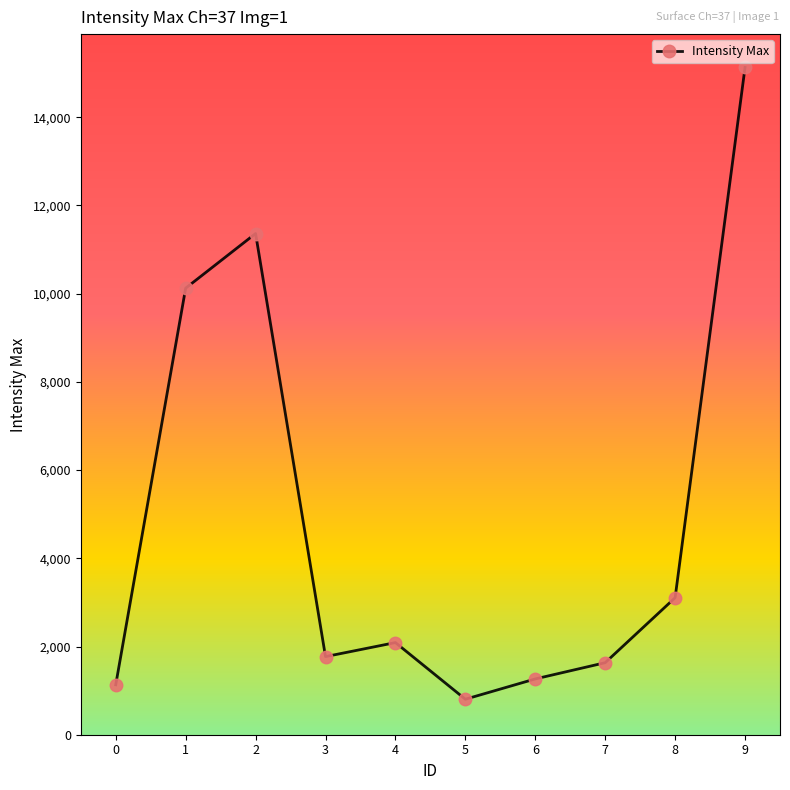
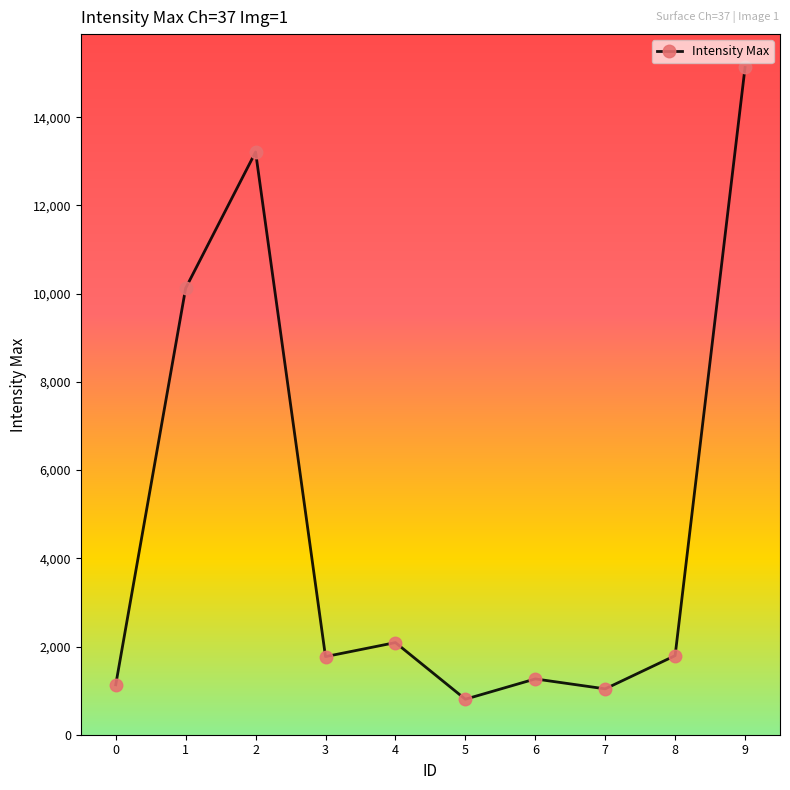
2: 11,400 -> 13,200
7: 1,600 -> 1,000
8: 3,100 -> 1,800
